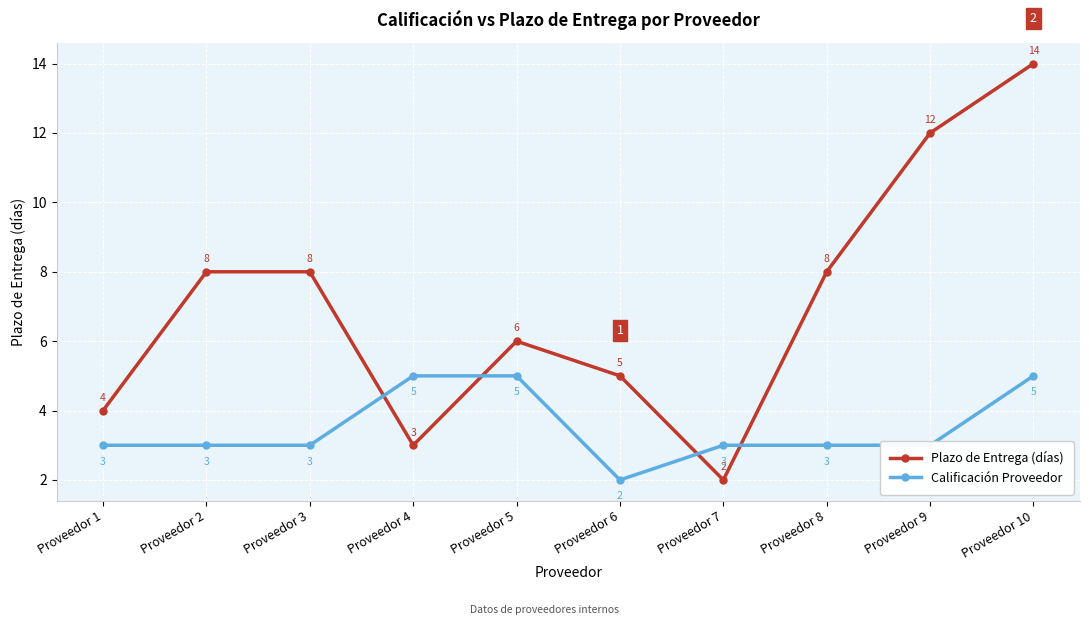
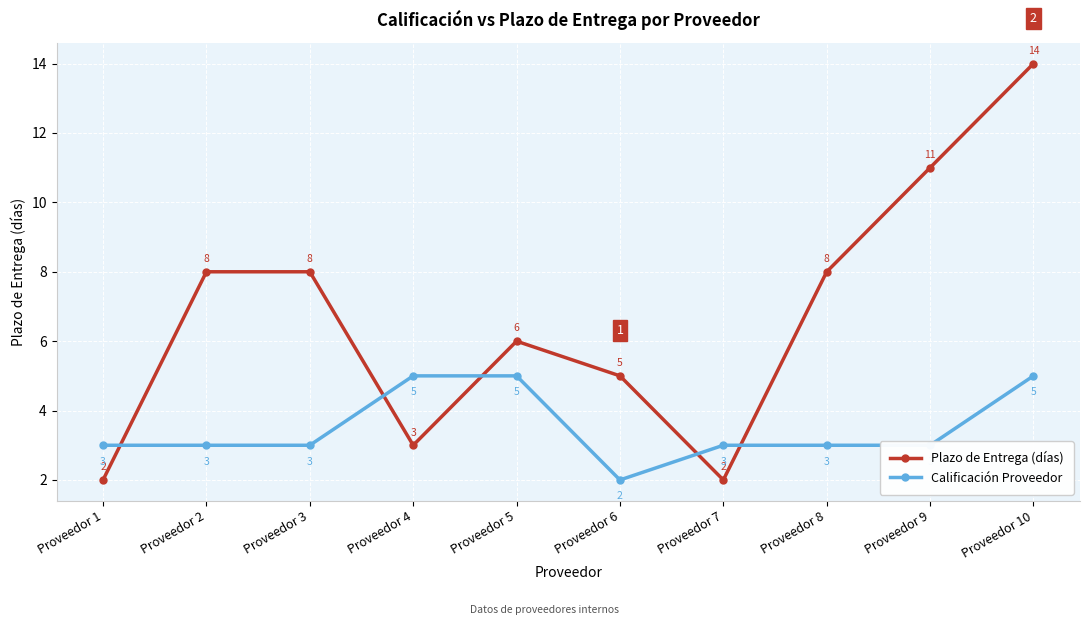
Plazo de Entrega (días), Proveedor 1: 4 -> 2
Plazo de Entrega (días), Proveedor 9: 12 -> 11
